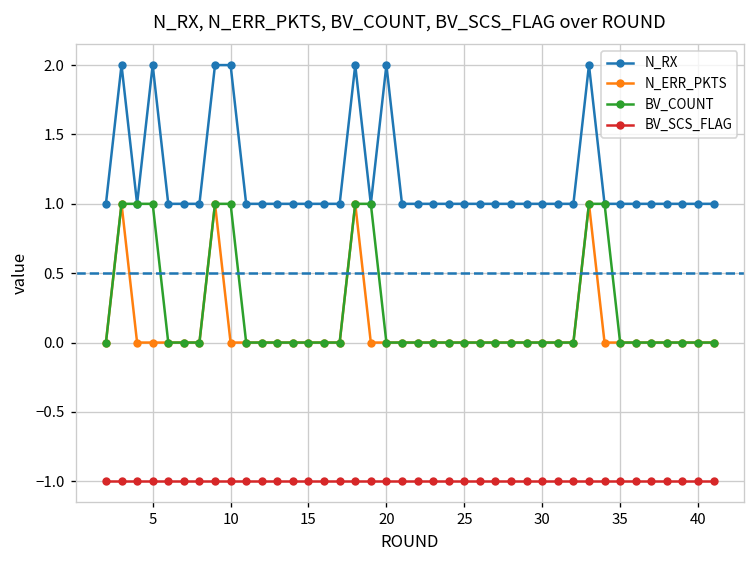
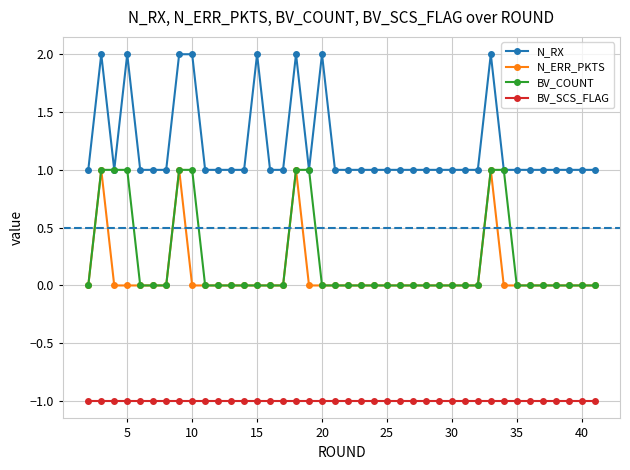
N_RX, 15: 1 -> 2
